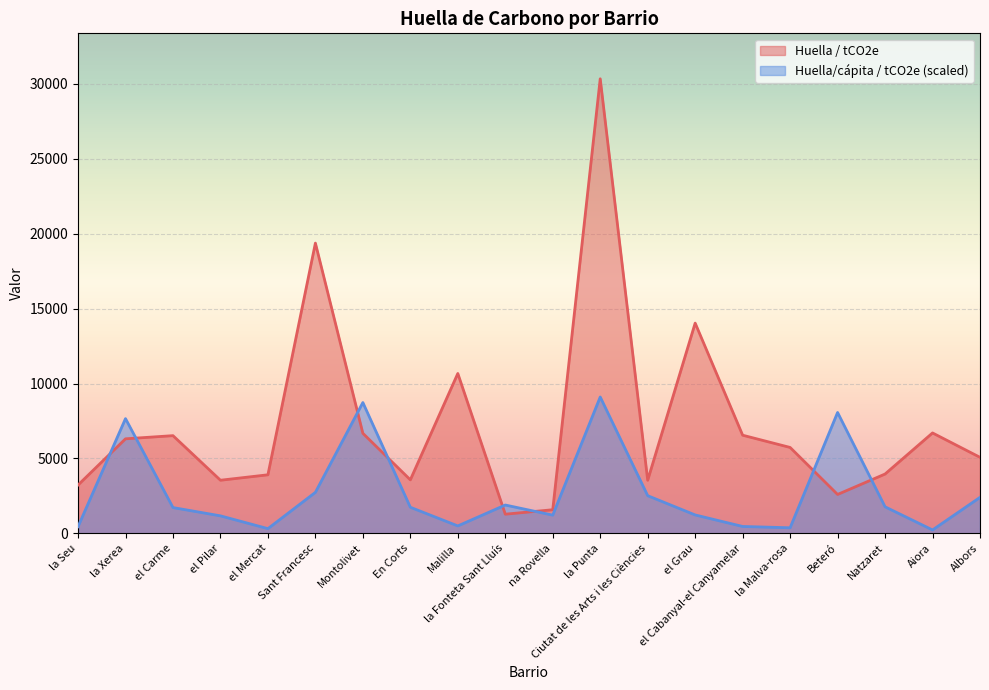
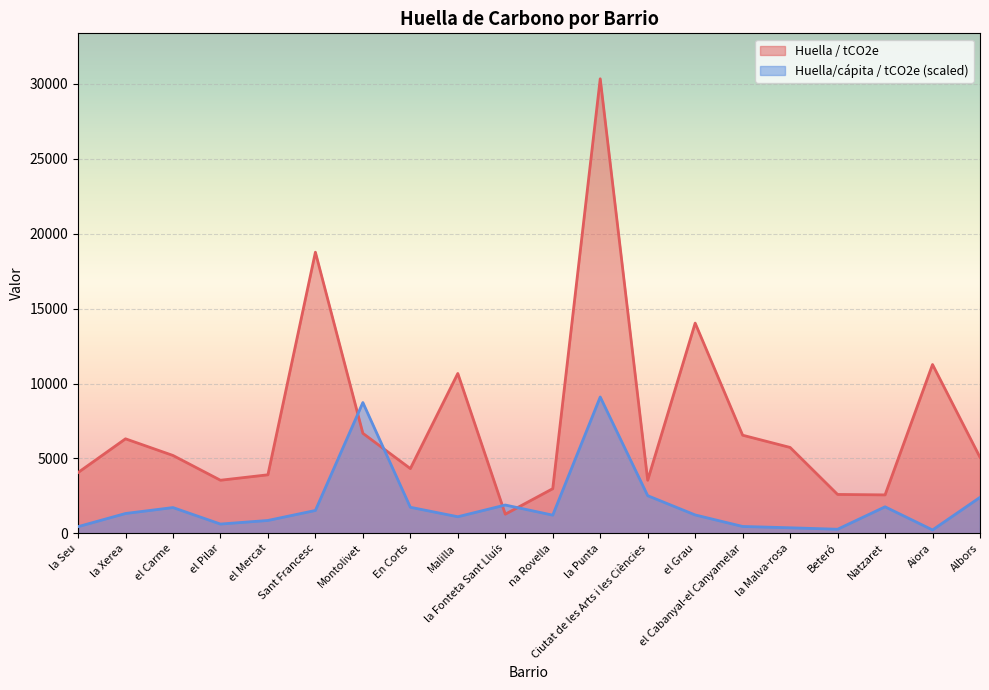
Huella / tCO2e, la Seu: 3200 -> 4100
Huella/cápita / tCO2e (scaled), la Xerea: 7700 -> 1300
Huella / tCO2e, el Carme: 6500 -> 5200
Huella/cápita / tCO2e (scaled), el Pilar: 1200 -> 600
Huella/cápita / tCO2e (scaled), el Mercat: 300 -> 900
Huella / tCO2e, Sant Francesc: 19400 -> 18800
Huella/cápita / tCO2e (scaled), Sant Francesc: 2700 -> 1500
Huella / tCO2e, En Corts: 3600 -> 4300
Huella/cápita / tCO2e (scaled), Malilla: 500 -> 1100
Huella / tCO2e, na Rovella: 1600 -> 3000
Huella/cápita / tCO2e (scaled), Beteró: 8100 -> 300
Huella / tCO2e, Natzaret: 4000 -> 2600
Huella / tCO2e, Aiora: 6700 -> 11300
